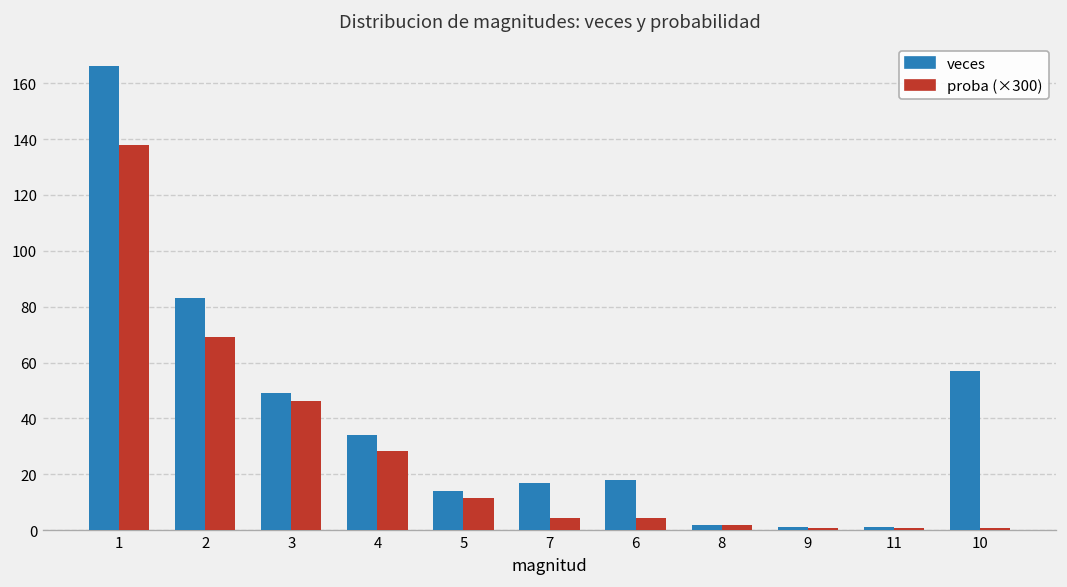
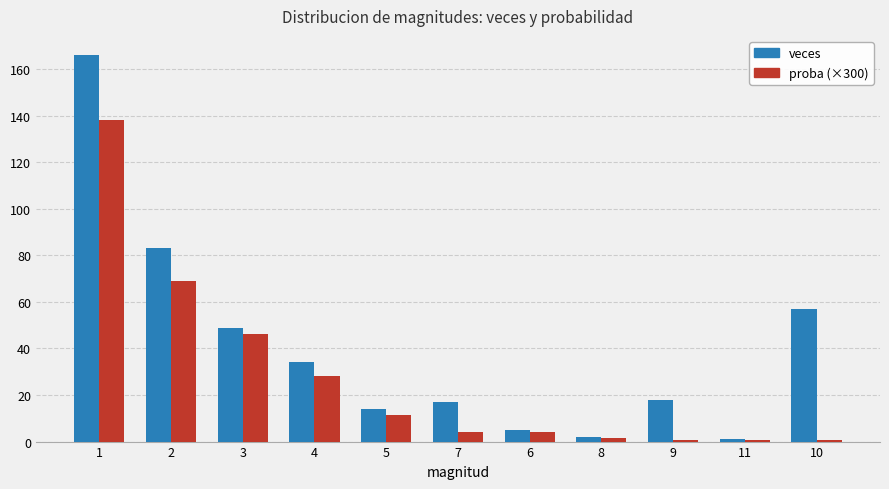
veces, 6: 18 -> 5
veces, 9: 1 -> 18
